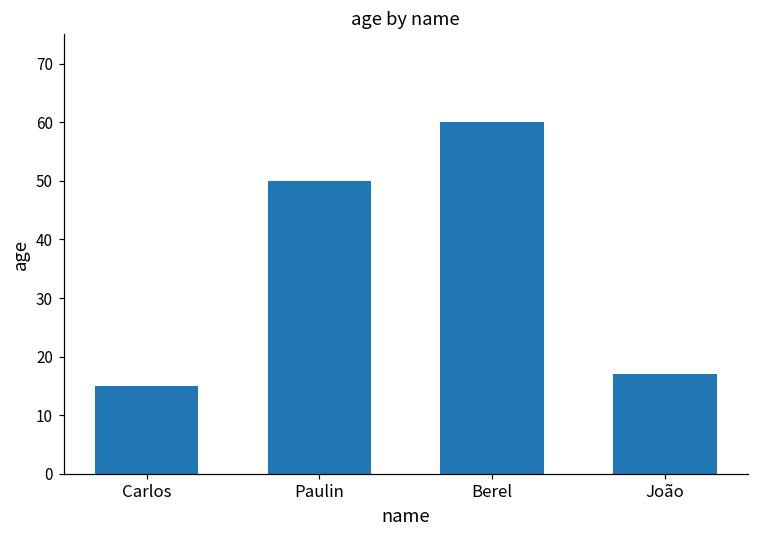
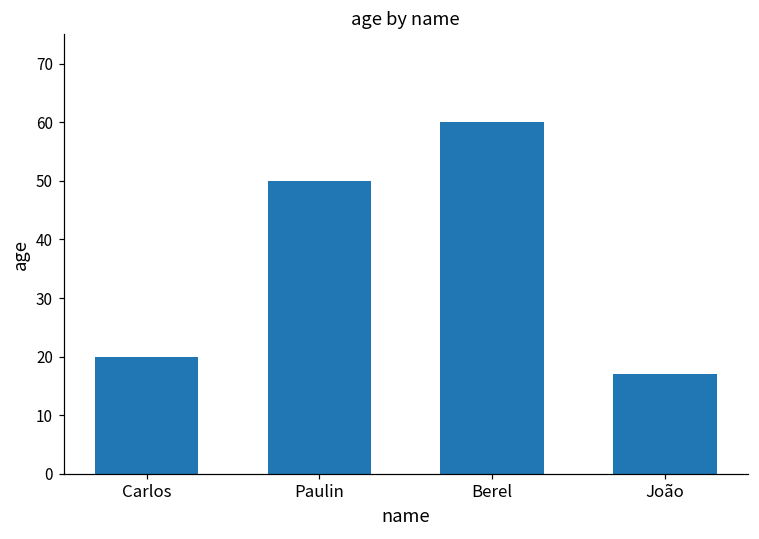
Carlos: 15 -> 20
